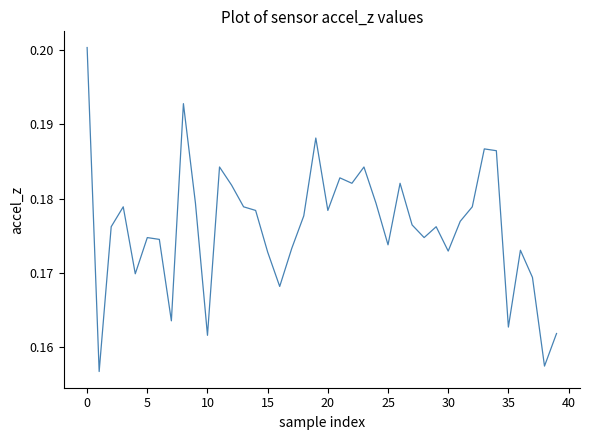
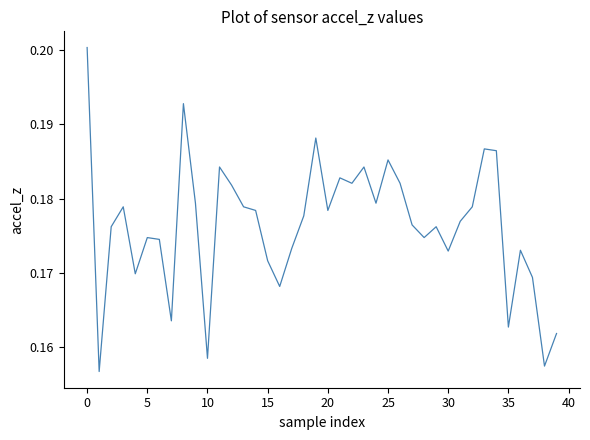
10: 0.162 -> 0.158
15: 0.173 -> 0.172
25: 0.174 -> 0.185
